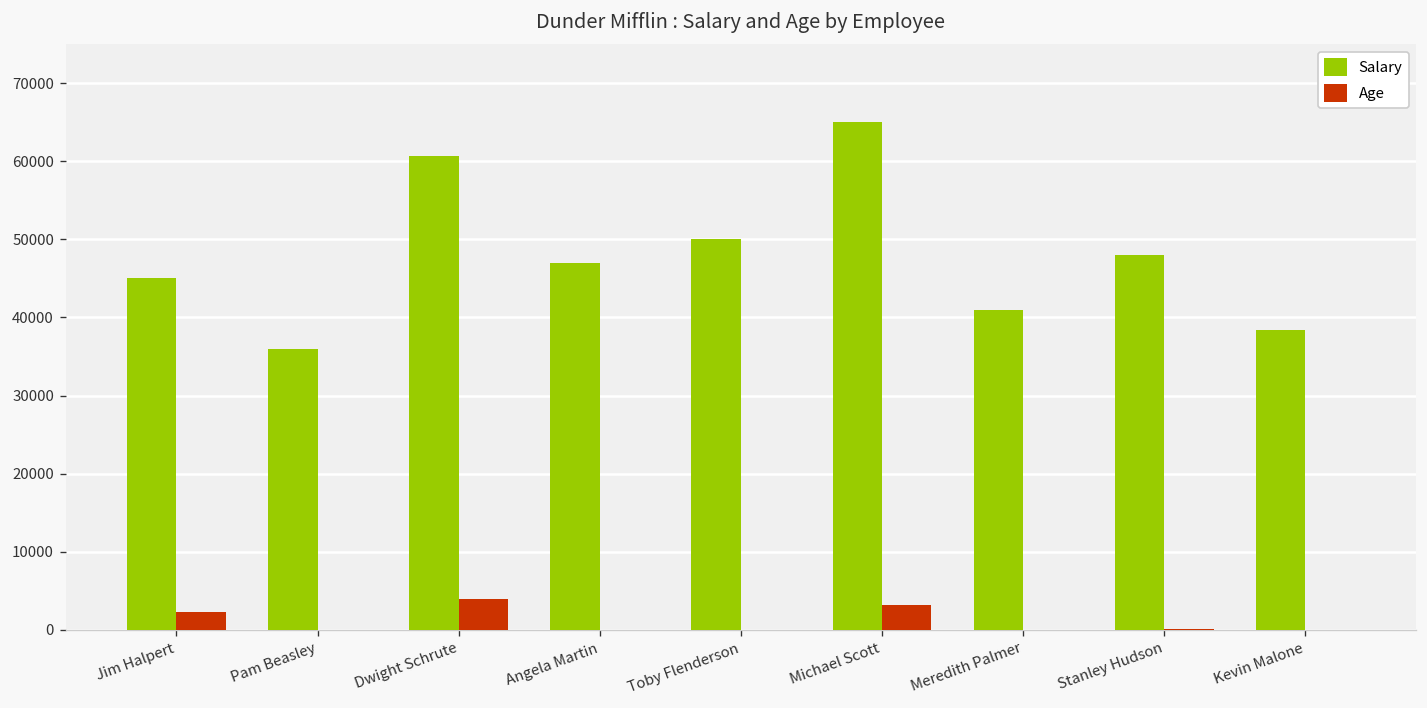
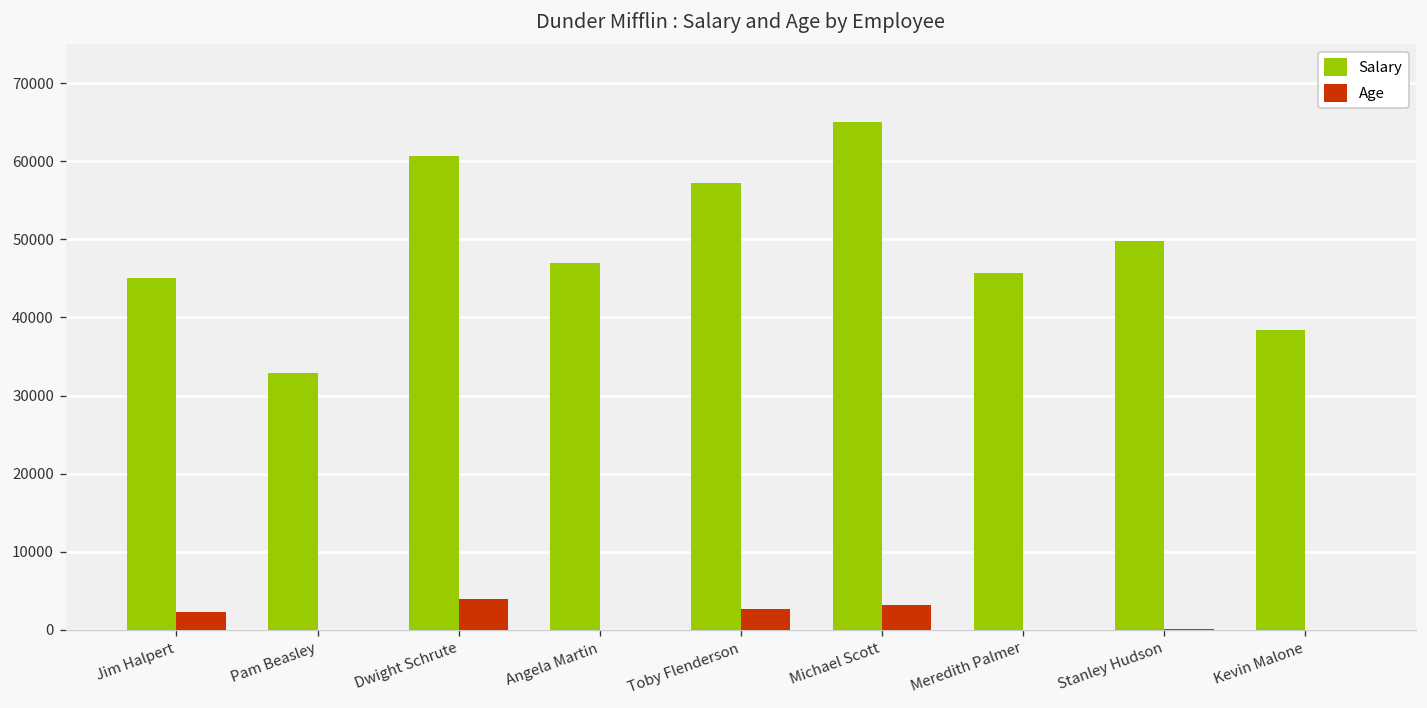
Salary, Pam Beasley: 36000 -> 33000
Salary, Toby Flenderson: 50000 -> 57000
Age, Toby Flenderson: 0 -> 3000
Salary, Meredith Palmer: 41000 -> 46000
Salary, Stanley Hudson: 48000 -> 50000
